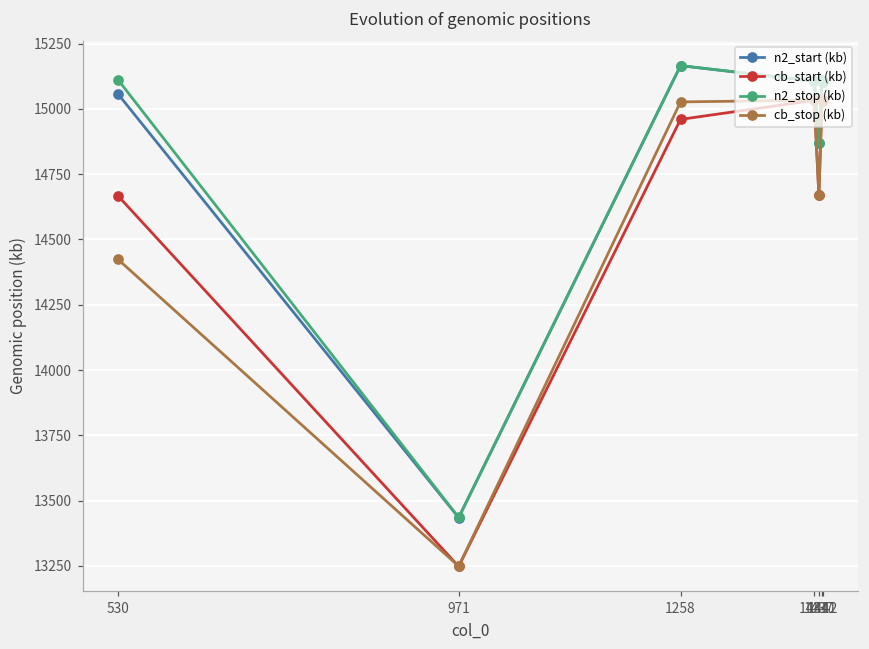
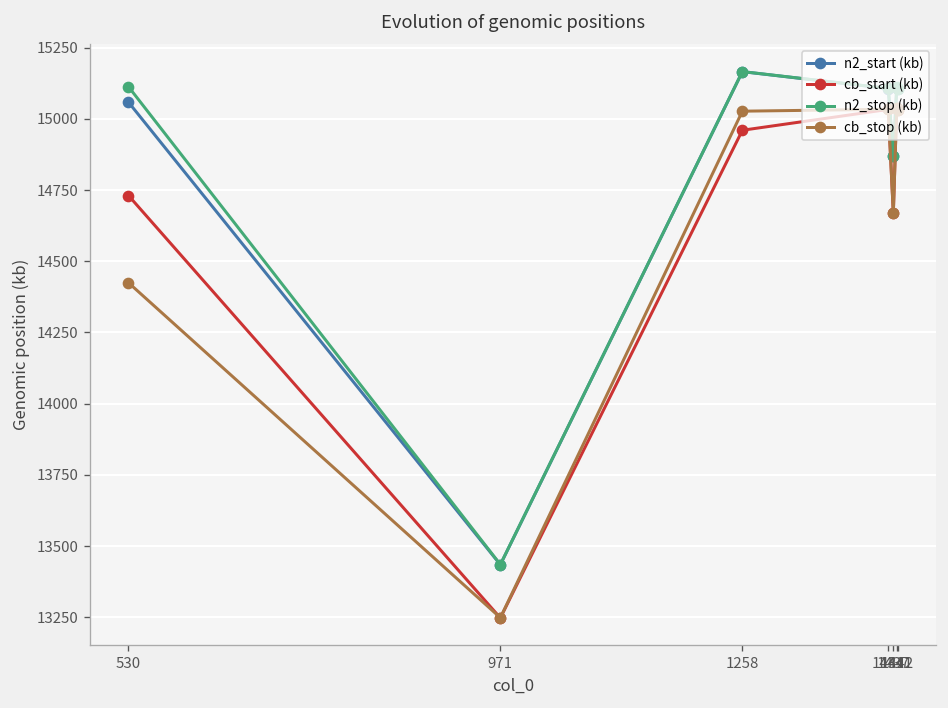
cb_start (kb), 530: 14670 -> 14730
